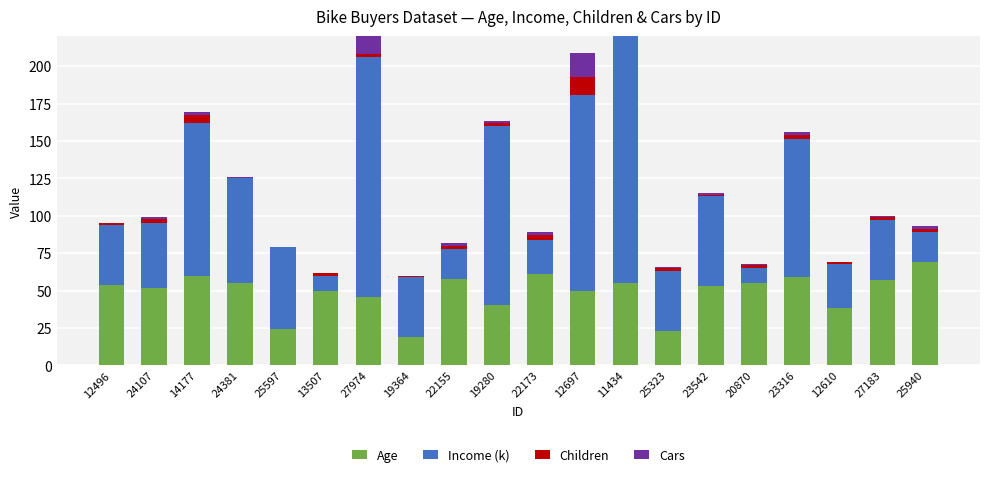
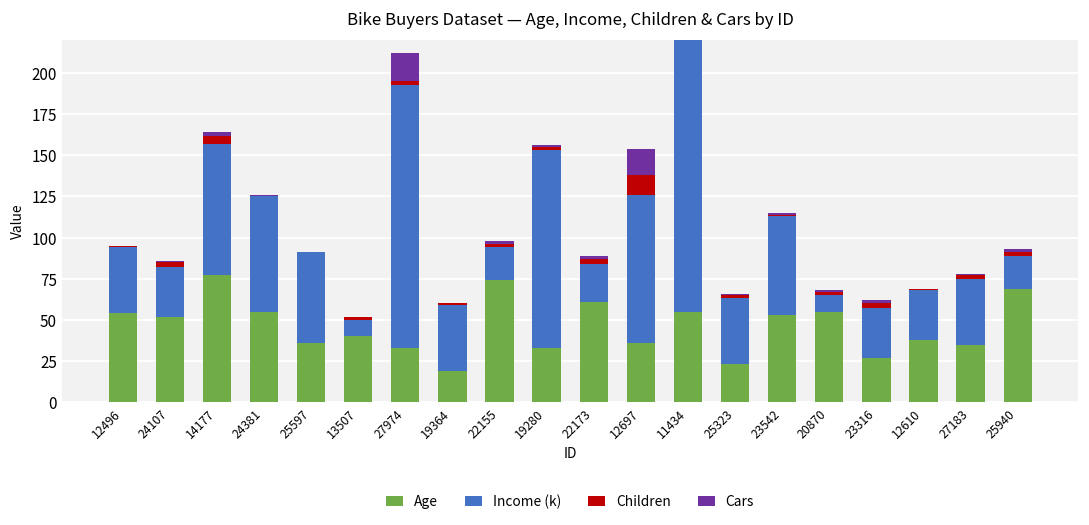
Income (k), 24107: 43 -> 30
Age, 14177: 60 -> 77
Income (k), 14177: 102 -> 80
Age, 25597: 24 -> 36
Age, 13507: 50 -> 40
Age, 27974: 46 -> 33
Age, 22155: 58 -> 74
Age, 19280: 40 -> 33
Age, 12697: 50 -> 36
Income (k), 12697: 131 -> 90
Age, 23316: 59 -> 27
Income (k), 23316: 92 -> 30
Age, 27183: 57 -> 35
